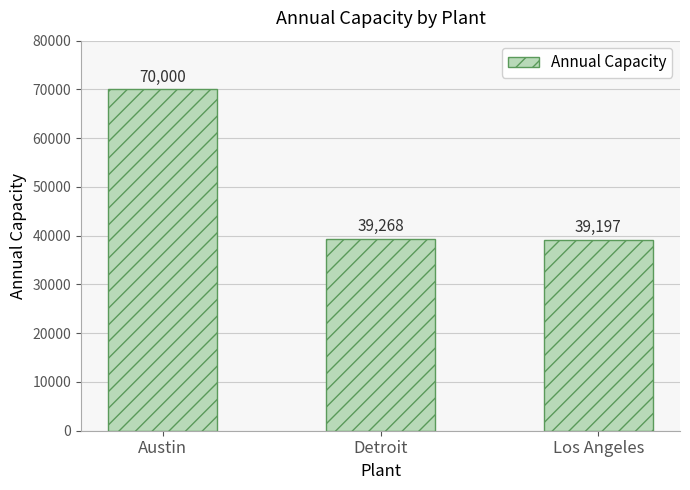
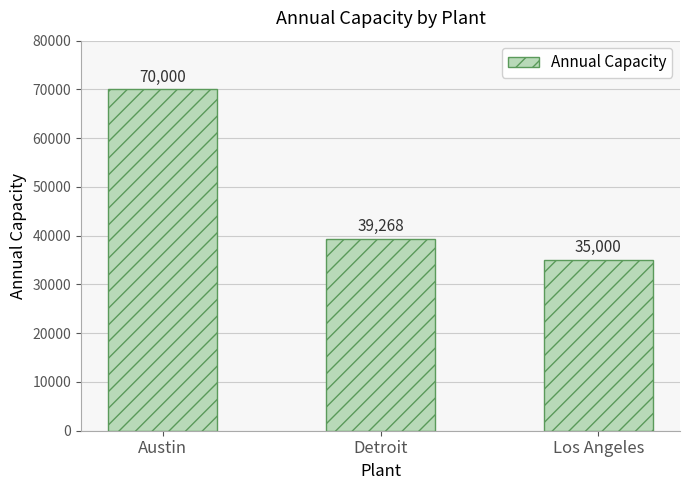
Los Angeles: 39,197 -> 35,000
